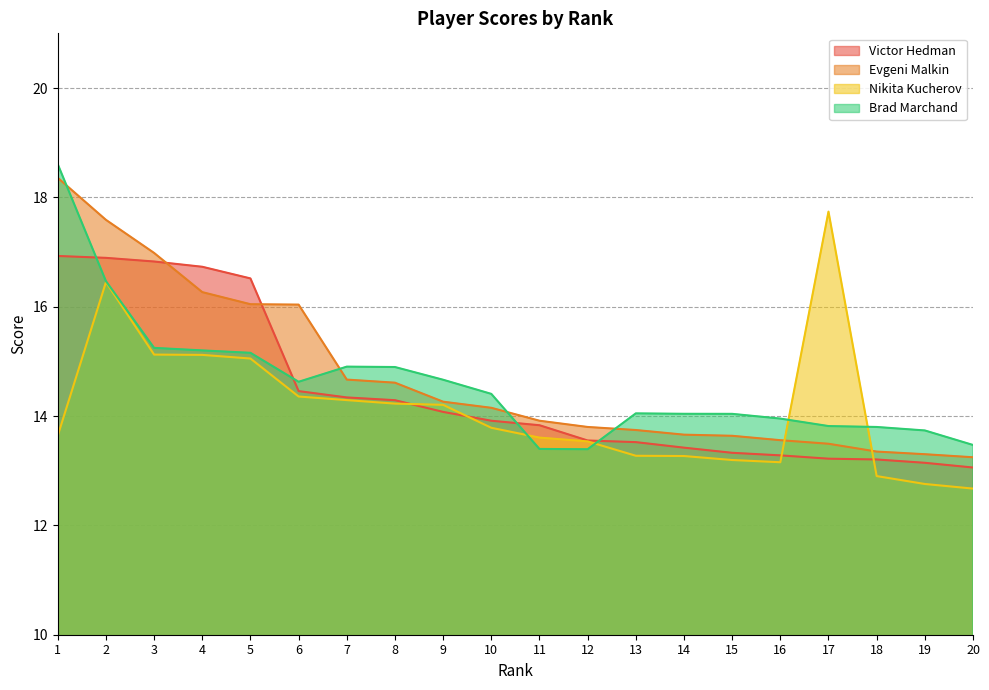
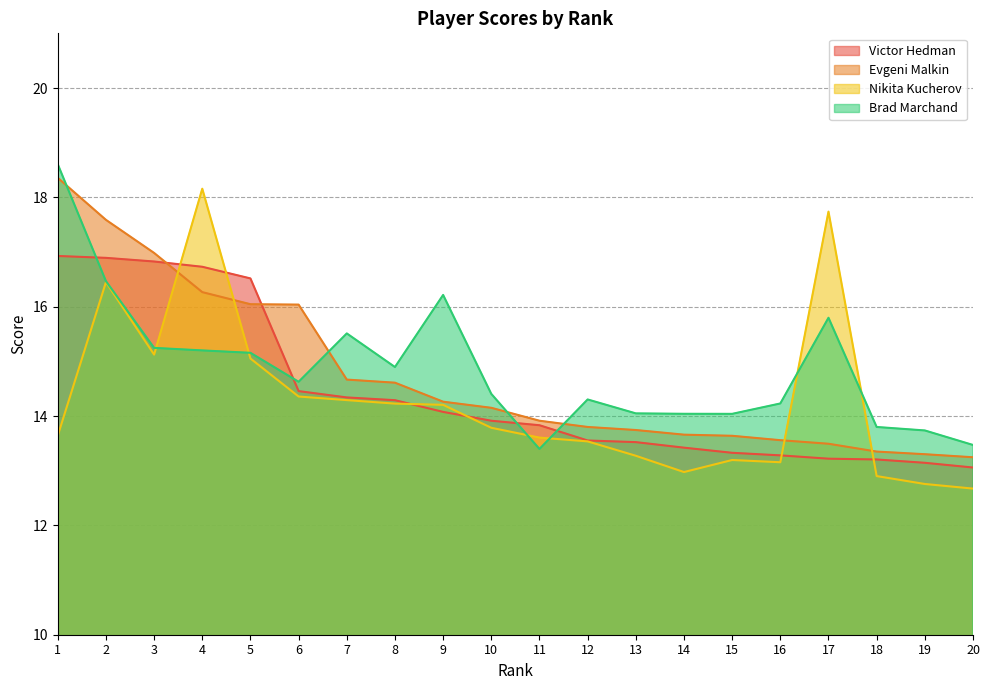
Nikita Kucherov, 4: 15.1 -> 18.2
Brad Marchand, 7: 14.9 -> 15.5
Brad Marchand, 9: 14.7 -> 16.2
Brad Marchand, 12: 13.4 -> 14.3
Nikita Kucherov, 14: 13.3 -> 13.0
Brad Marchand, 16: 14.0 -> 14.2
Brad Marchand, 17: 13.8 -> 15.8
